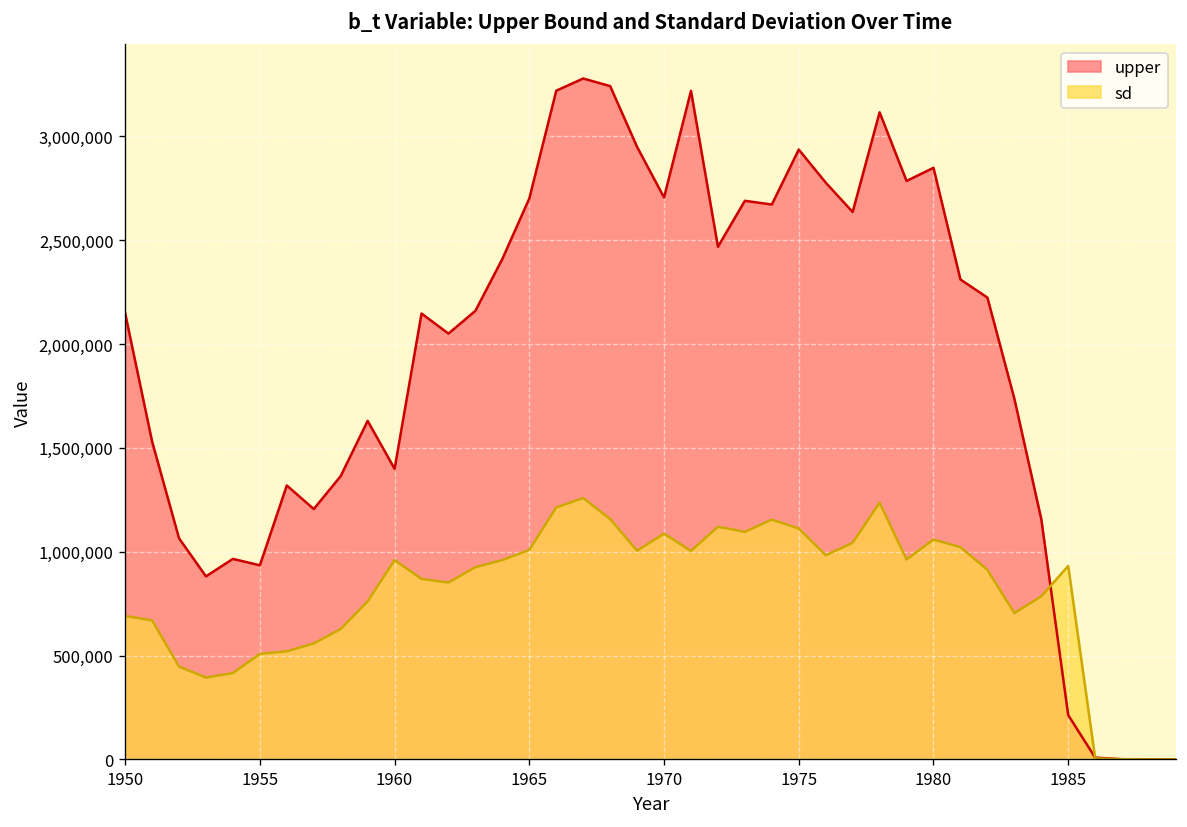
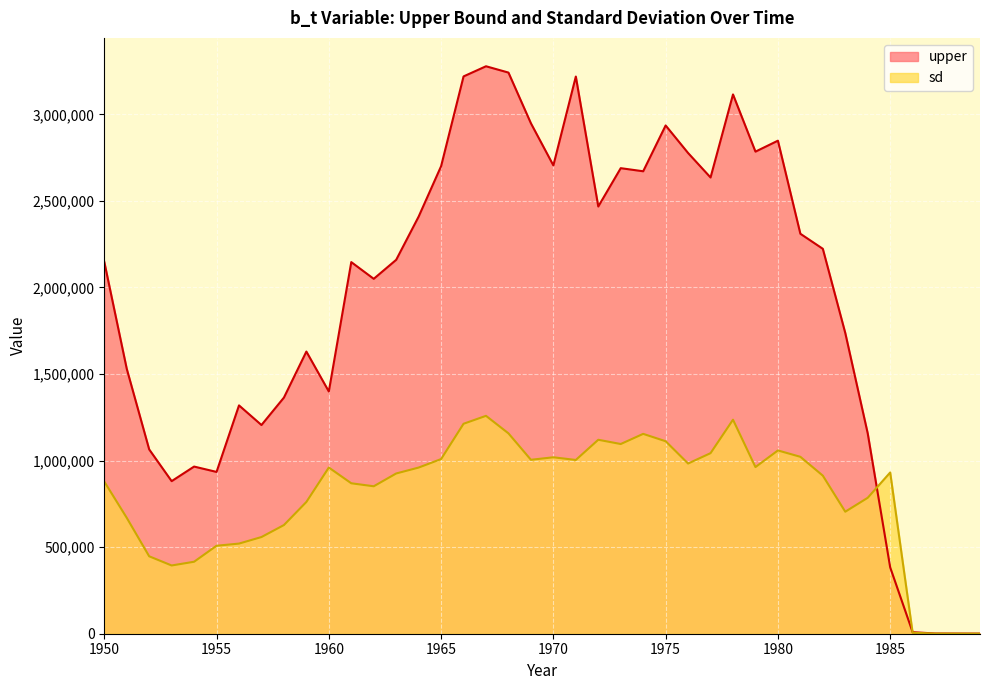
sd, 1950: 690,000 -> 880,000
sd, 1970: 1,090,000 -> 1,020,000
upper, 1985: 210,000 -> 380,000
